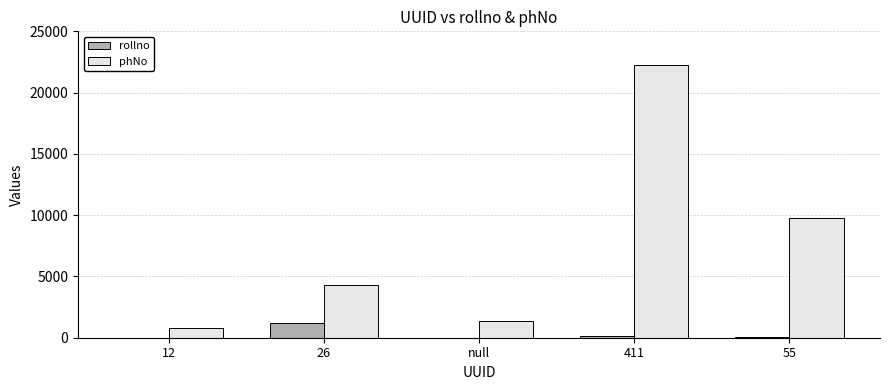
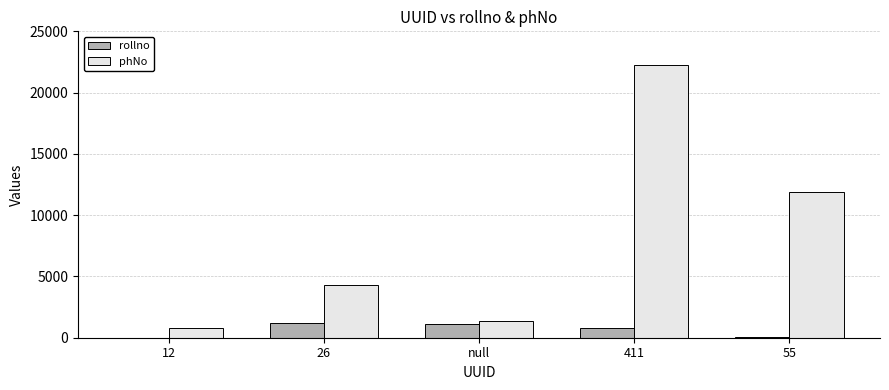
rollno, null: 0 -> 1100
rollno, 411: 100 -> 800
phNo, 55: 9800 -> 11900
